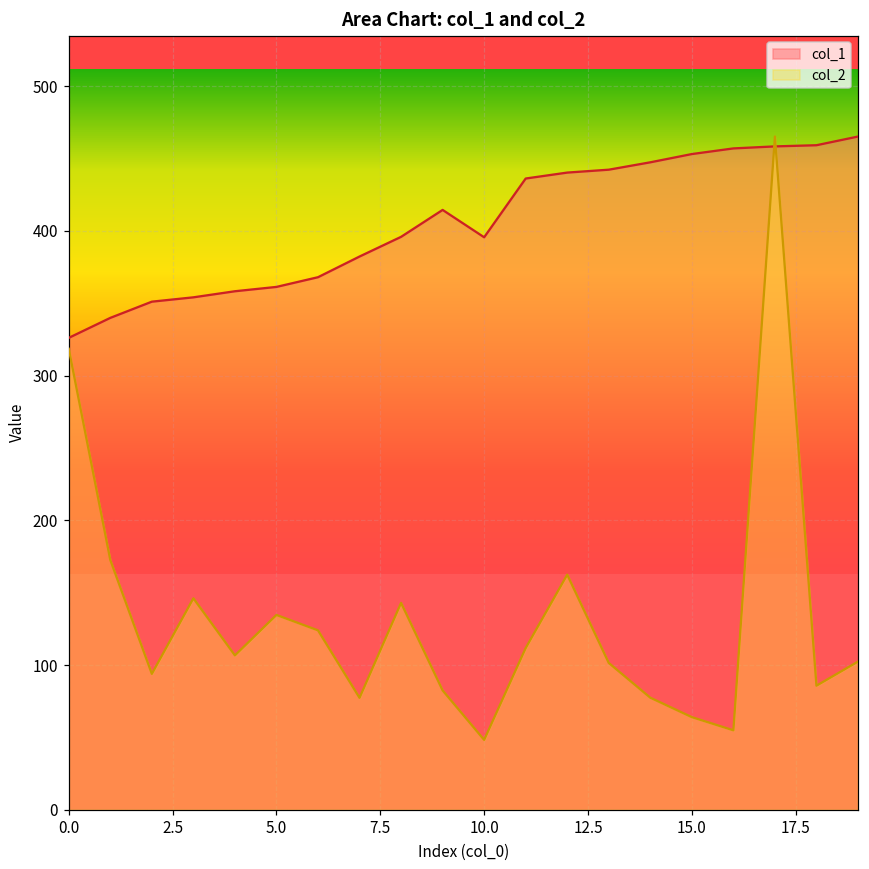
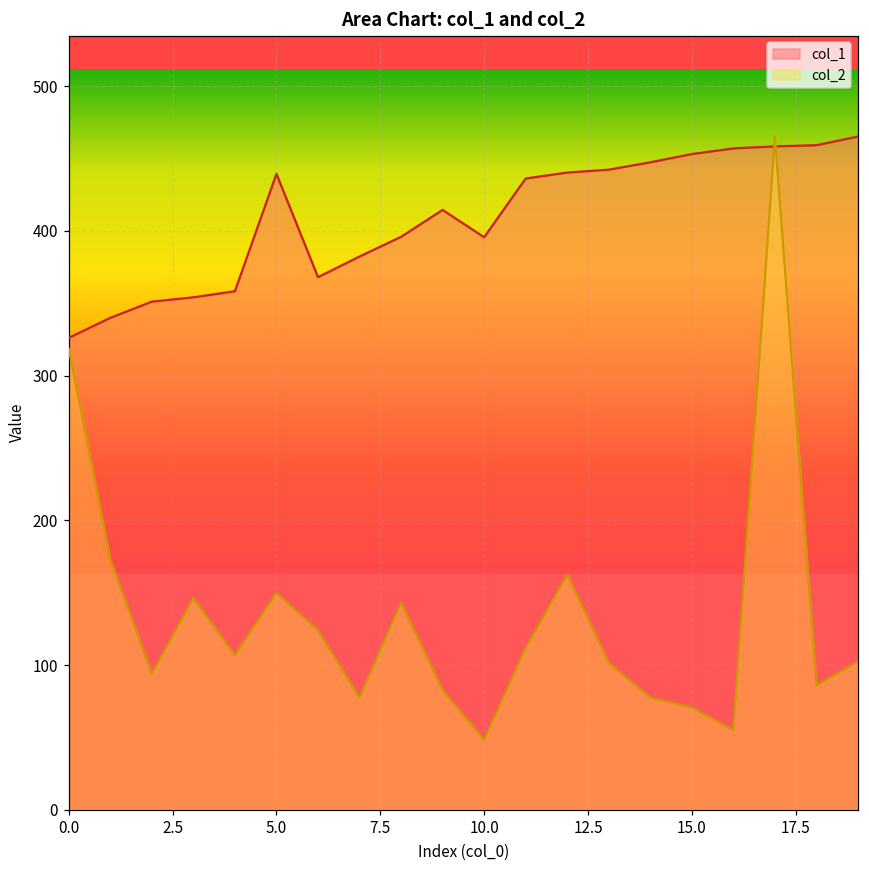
col_1, 5.0: 361 -> 439
col_2, 5.0: 135 -> 150
col_2, 15.0: 64 -> 71
